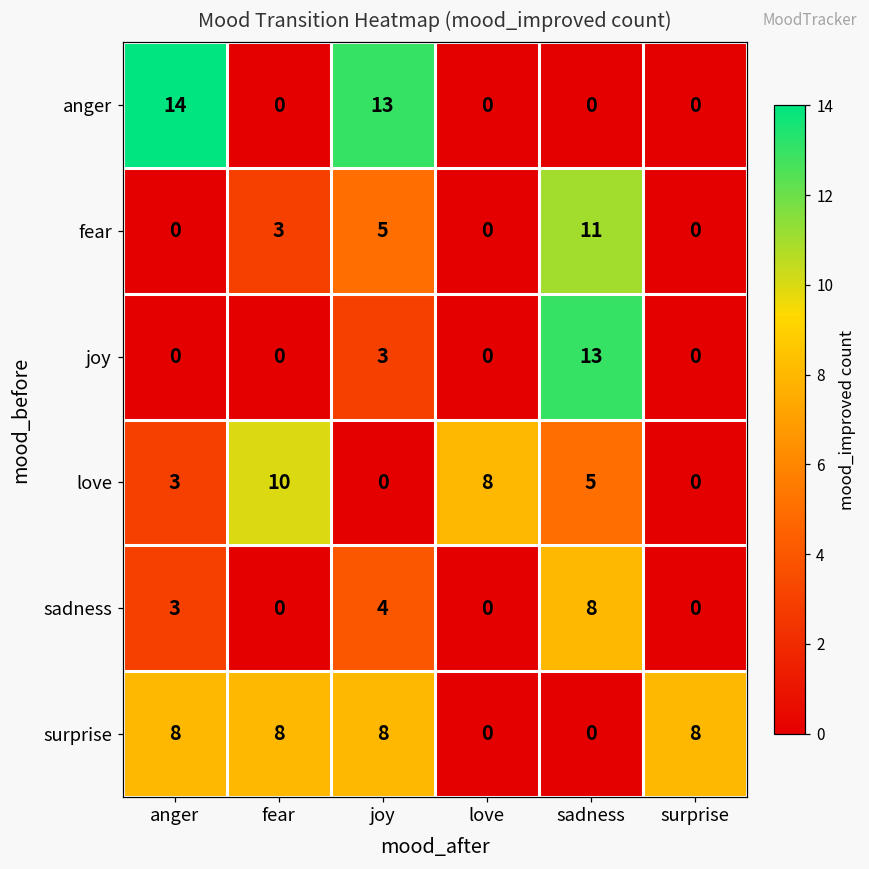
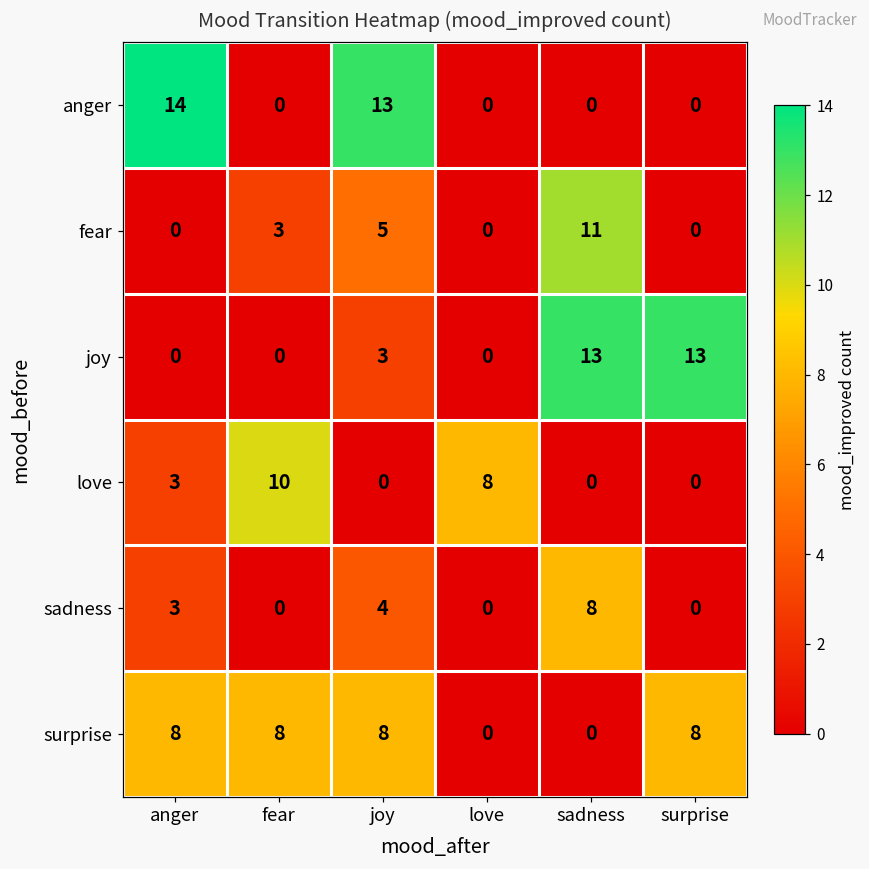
joy, surprise: 0 -> 13
love, sadness: 5 -> 0
